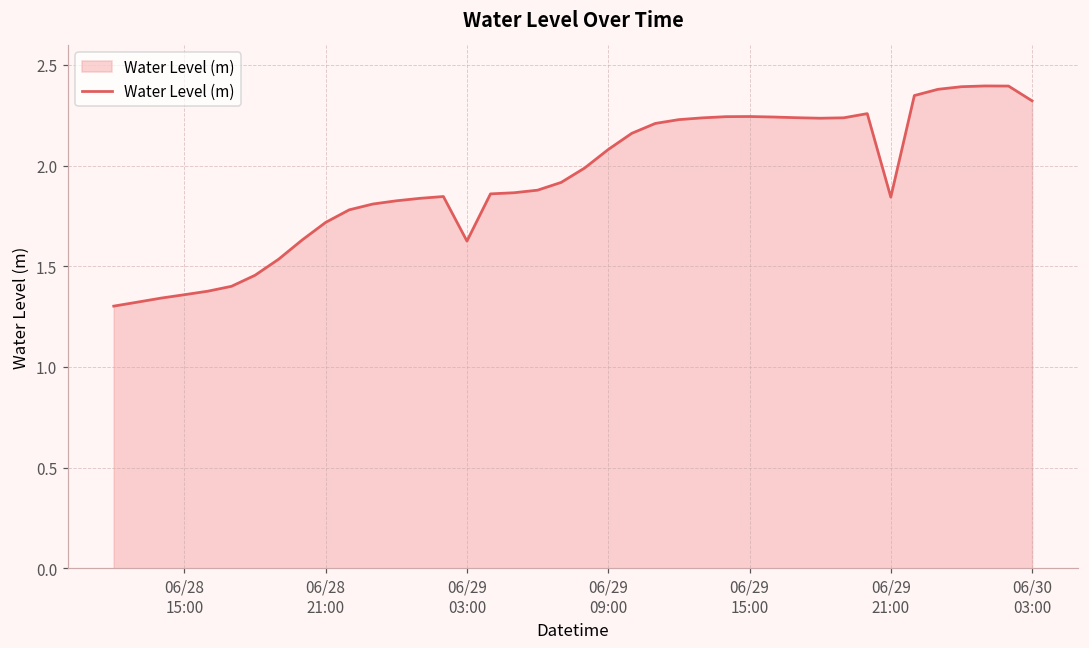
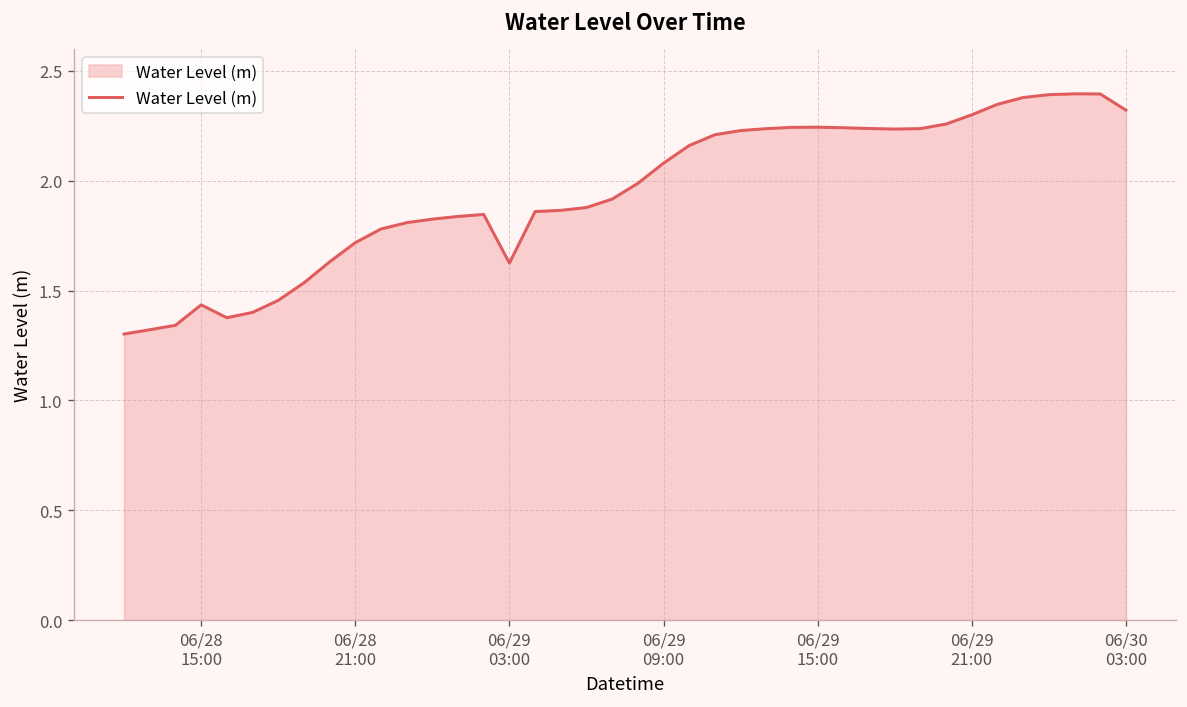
06/28 15:00: 1.36 -> 1.44
06/29 21:00: 1.84 -> 2.30
